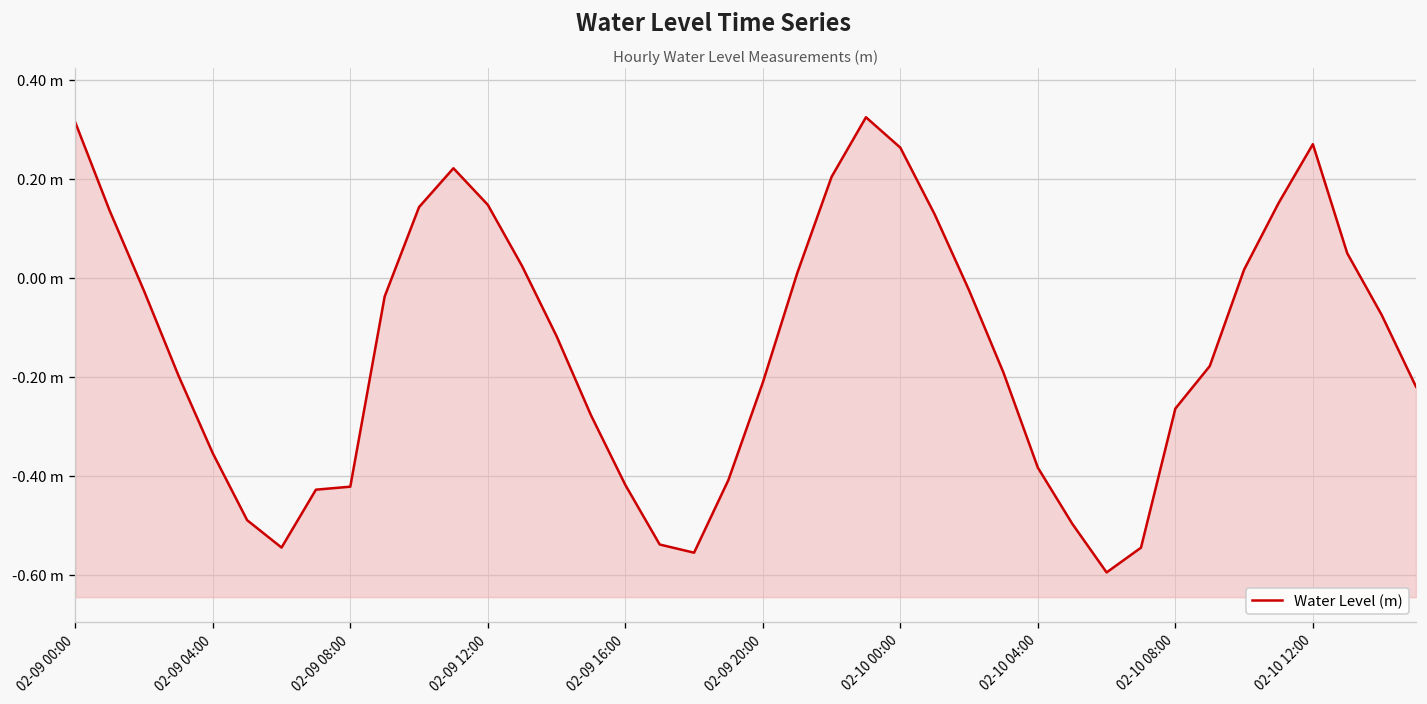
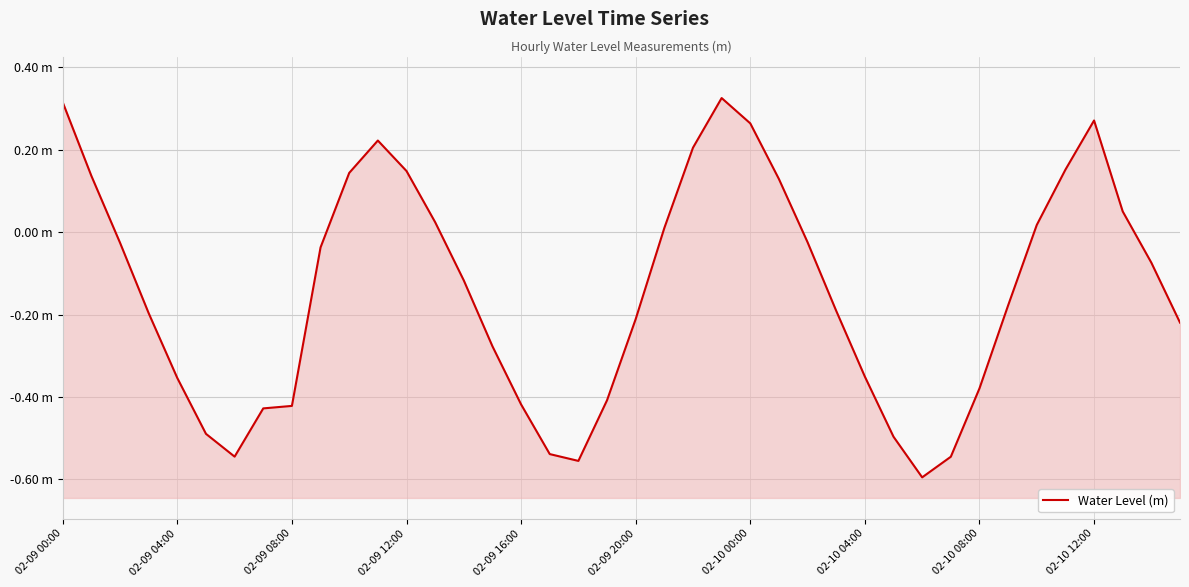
02-10 04:00: -0.38 m -> -0.35 m
02-10 08:00: -0.26 m -> -0.38 m
